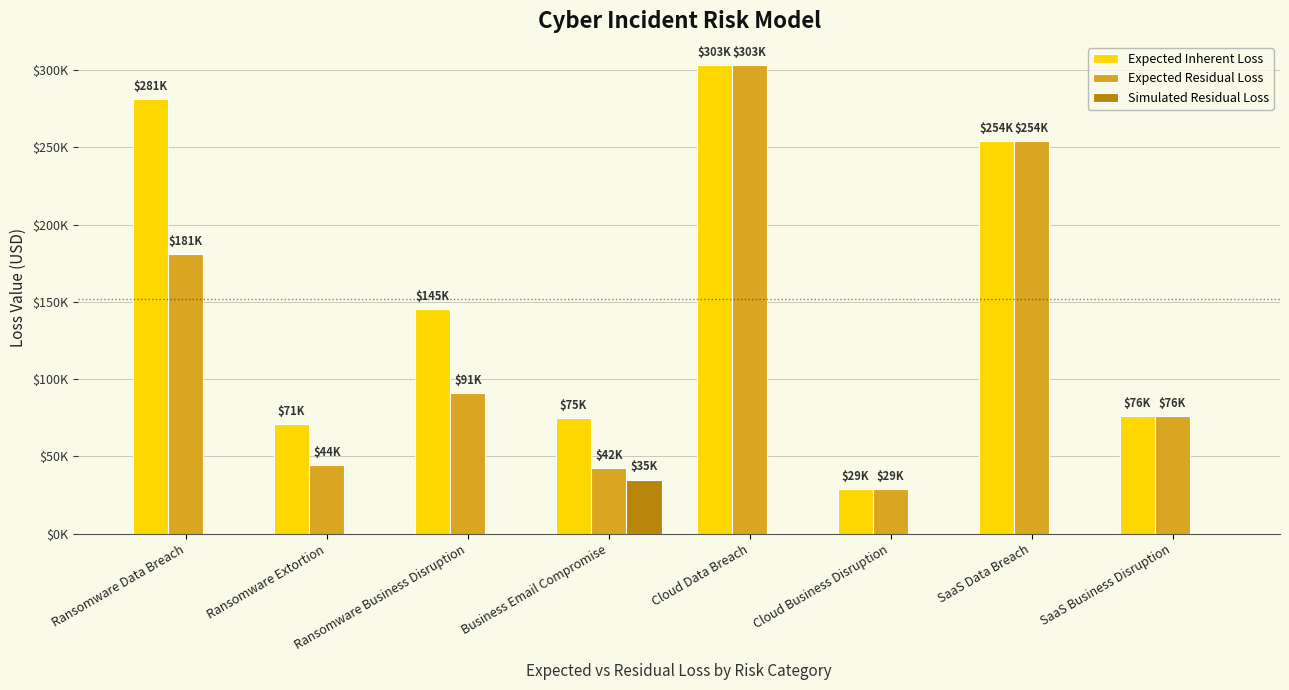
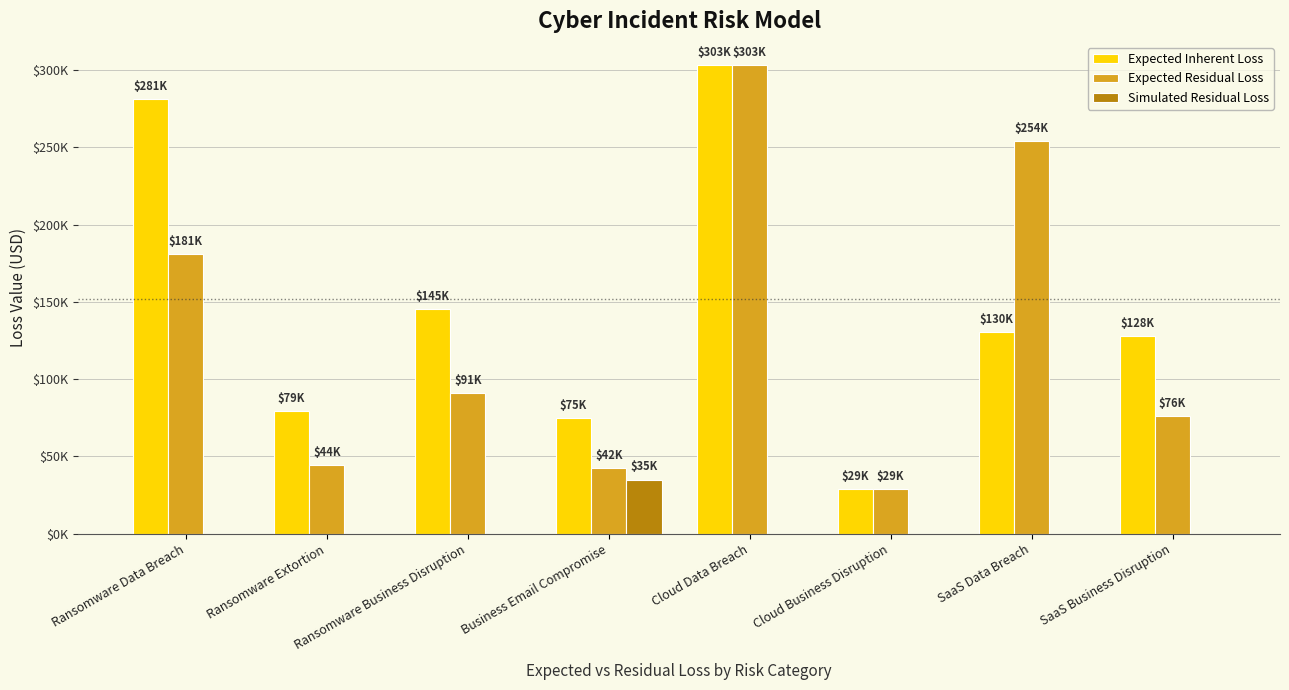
Expected Inherent Loss, Ransomware Extortion: $71K -> $79K
Expected Inherent Loss, SaaS Data Breach: $254K -> $130K
Expected Inherent Loss, SaaS Business Disruption: $76K -> $128K
